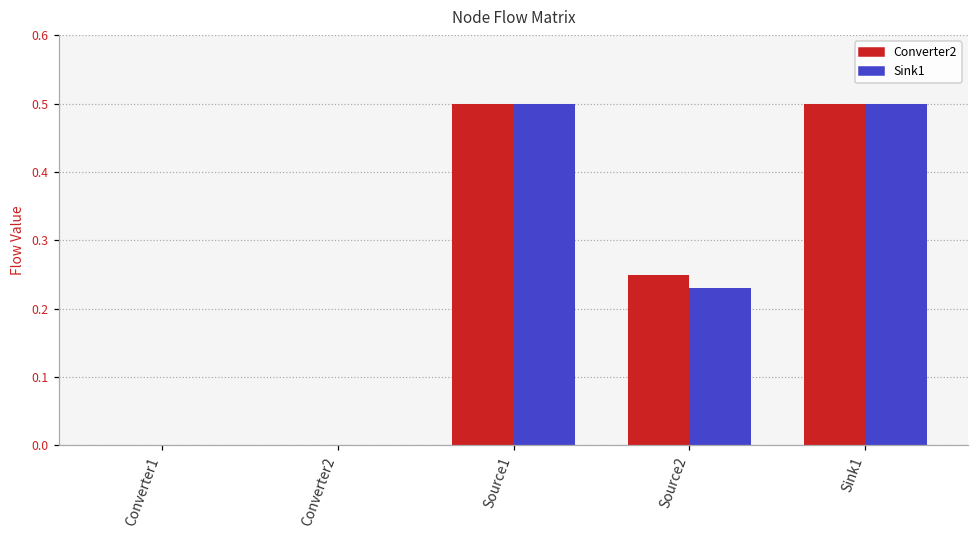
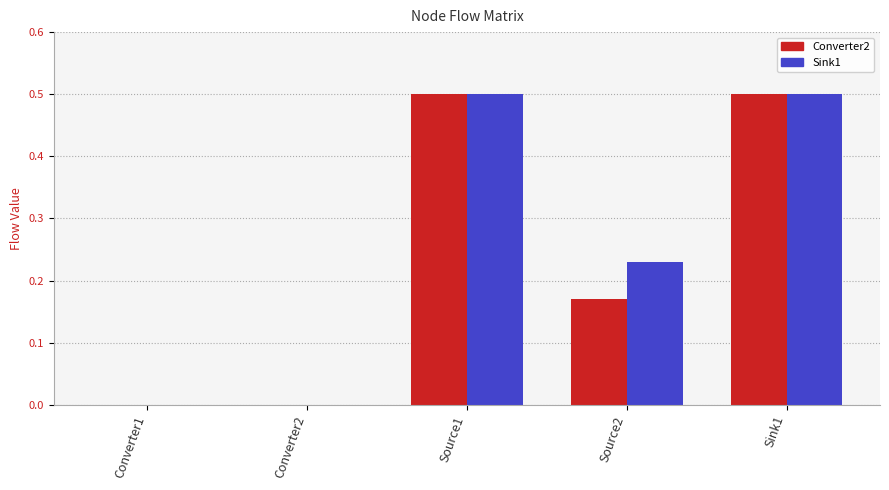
Converter2, Source2: 0.25 -> 0.17
